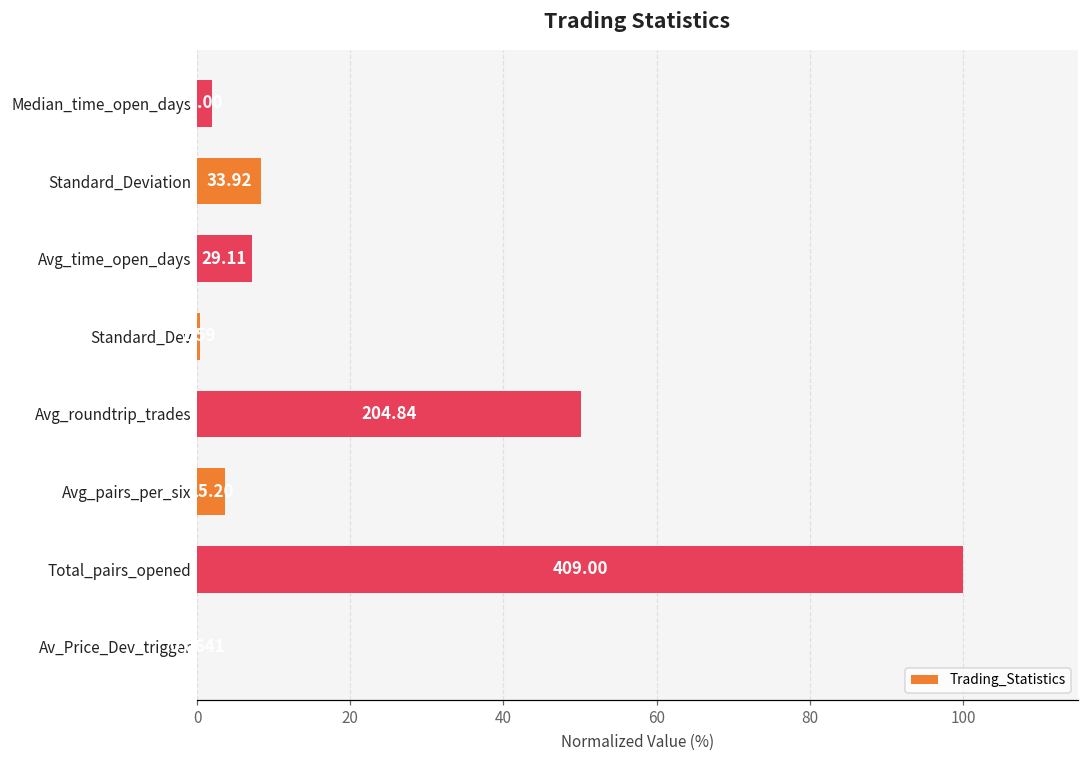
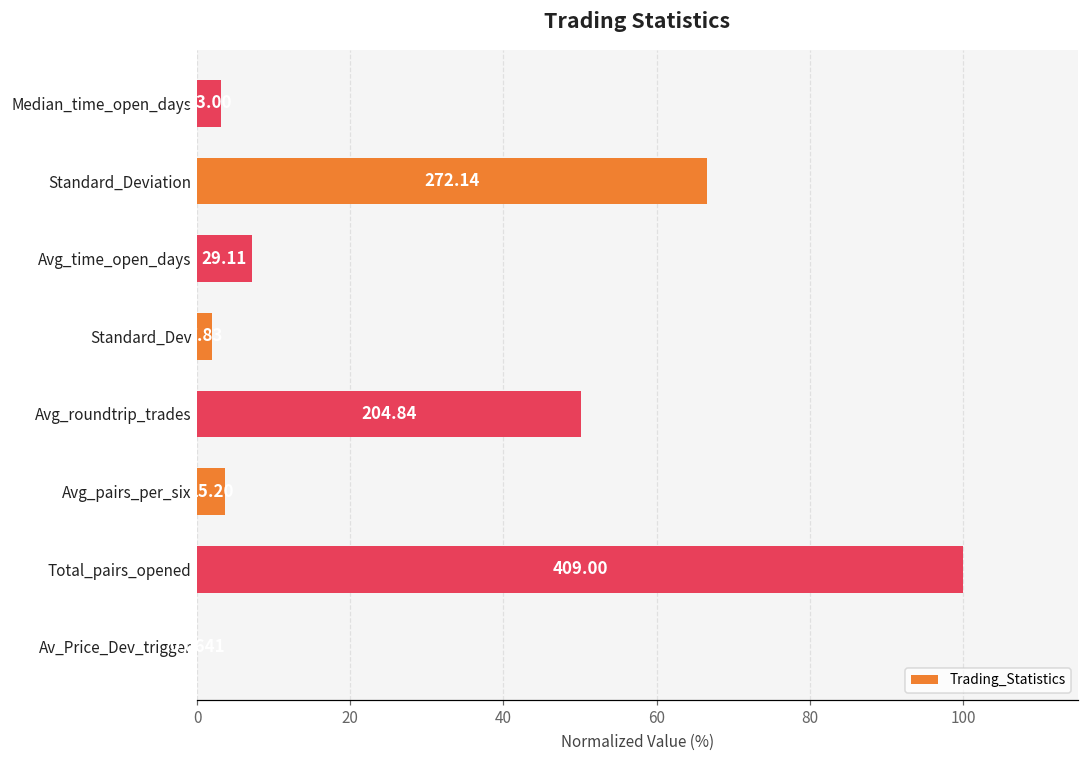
Median_time_open_days: 2 -> 3
Standard_Deviation: 33.92 -> 272.14
Standard_Dev: 0 -> 2
